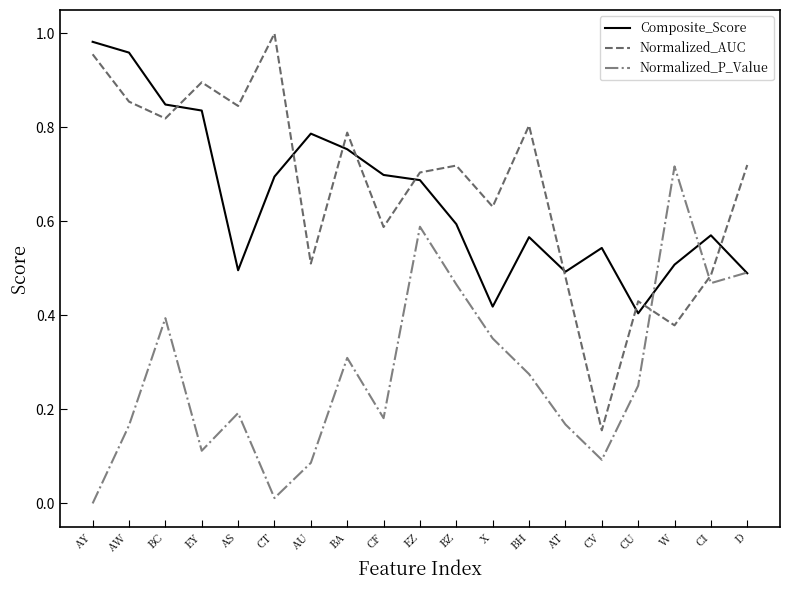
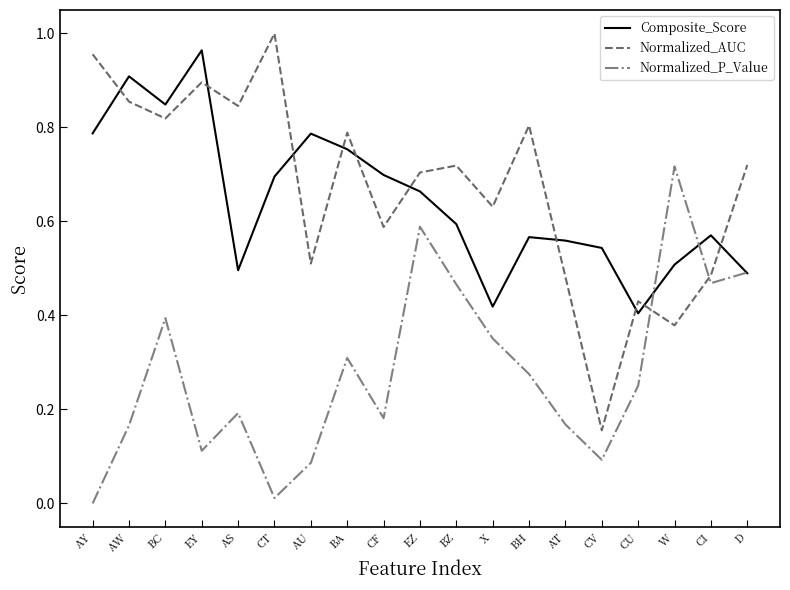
Composite_Score, AY: 0.98 -> 0.79
Composite_Score, AW: 0.96 -> 0.91
Composite_Score, EY: 0.84 -> 0.96
Composite_Score, EZ: 0.69 -> 0.66
Composite_Score, AT: 0.49 -> 0.56
